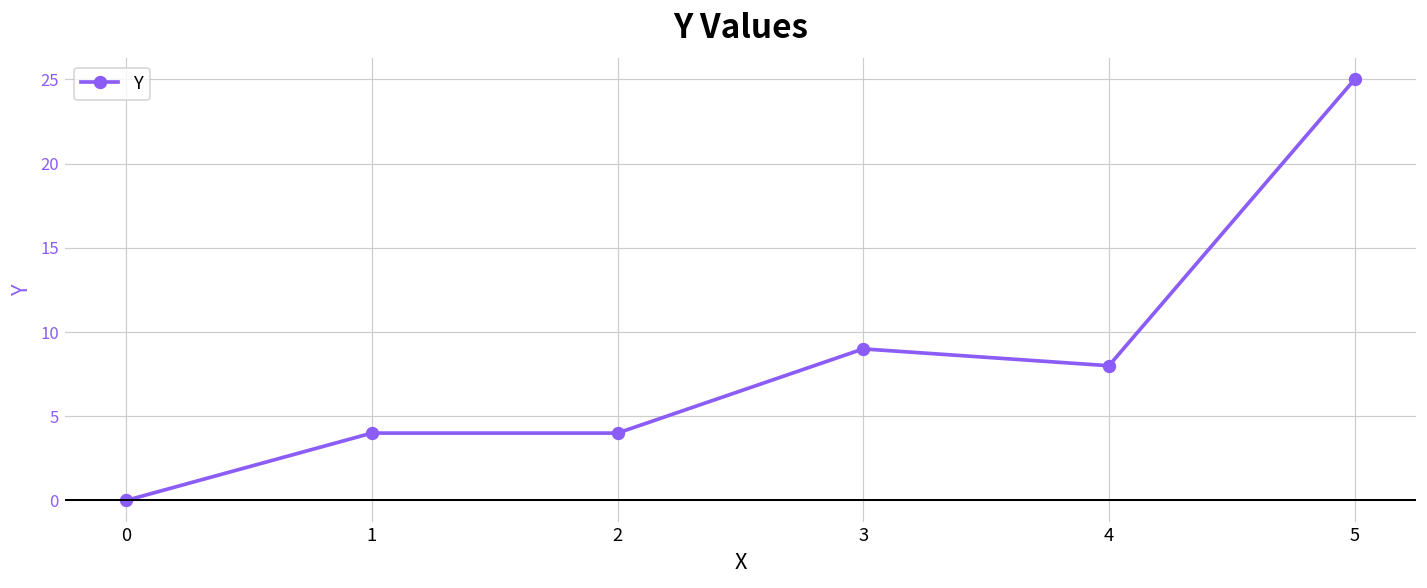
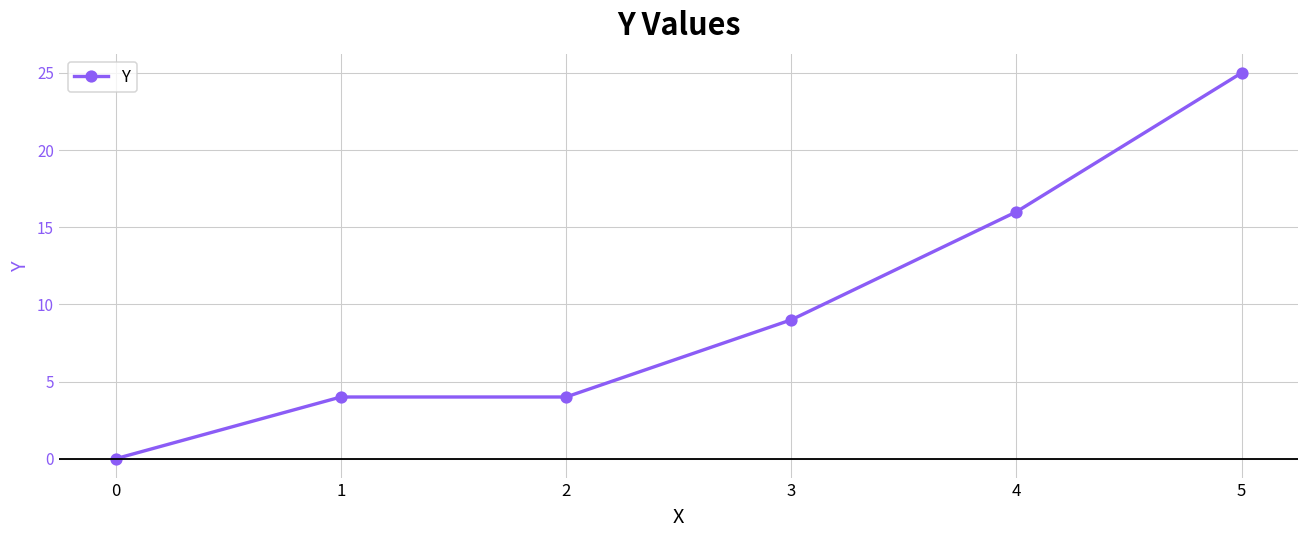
4: 8 -> 16
